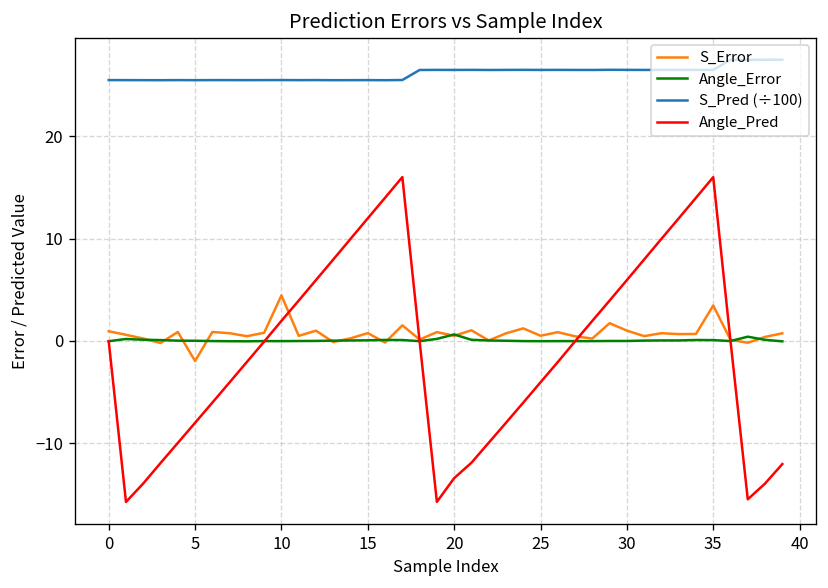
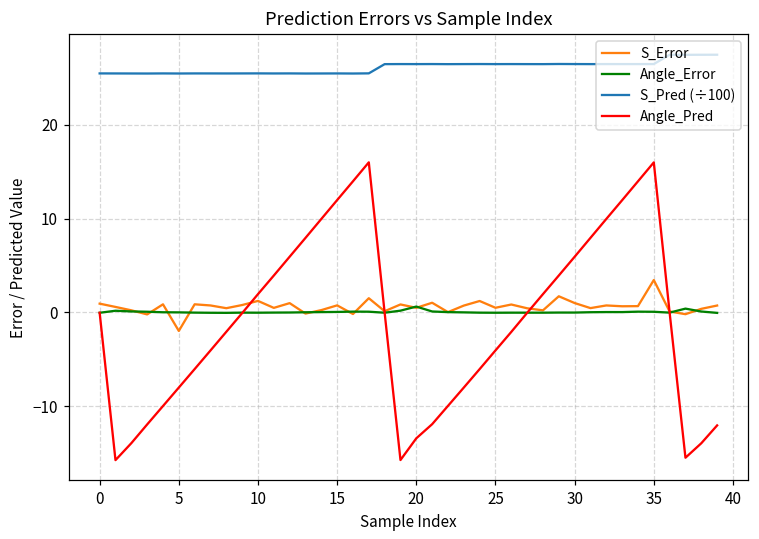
S_Error, 10: 4 -> 1
